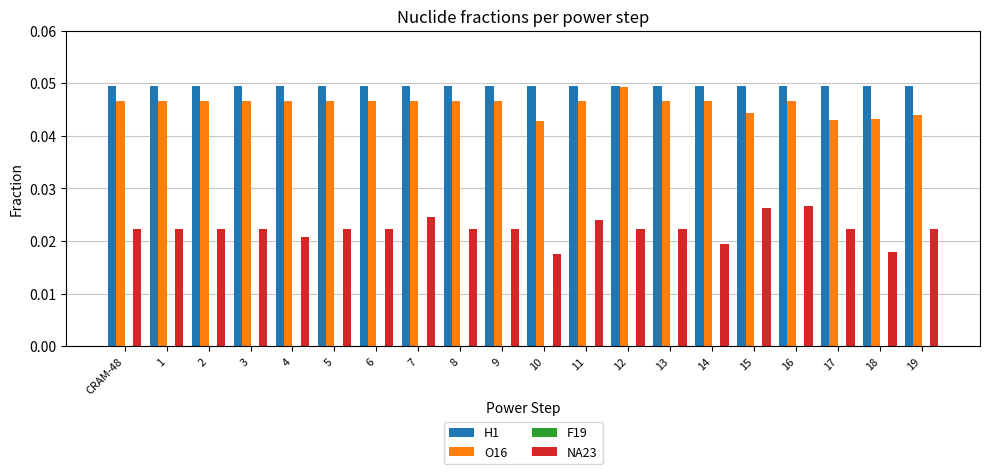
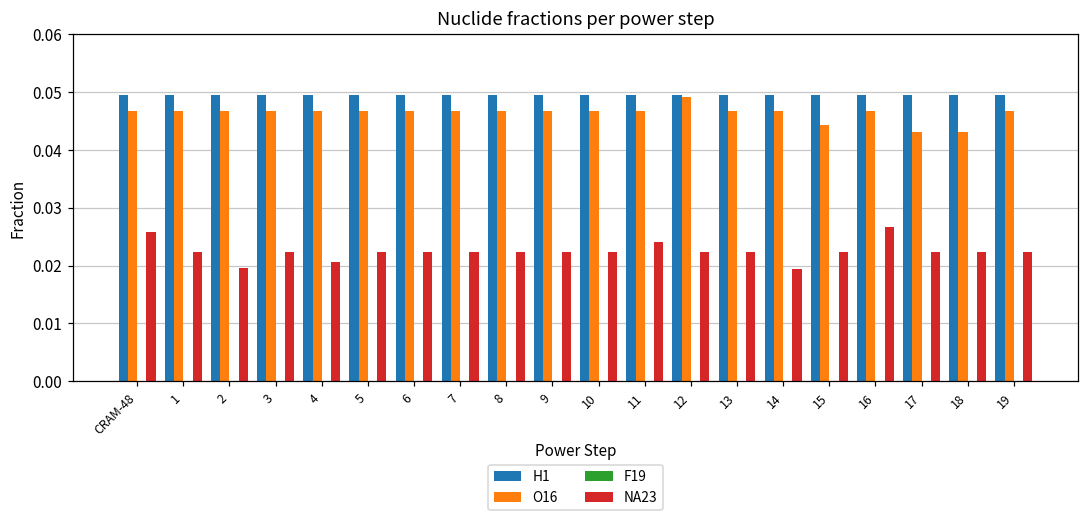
NA23, CRAM-48: 0.022 -> 0.026
NA23, 2: 0.022 -> 0.020
NA23, 7: 0.025 -> 0.022
O16, 10: 0.043 -> 0.047
NA23, 10: 0.017 -> 0.022
NA23, 15: 0.026 -> 0.022
NA23, 18: 0.018 -> 0.022
O16, 19: 0.044 -> 0.047
